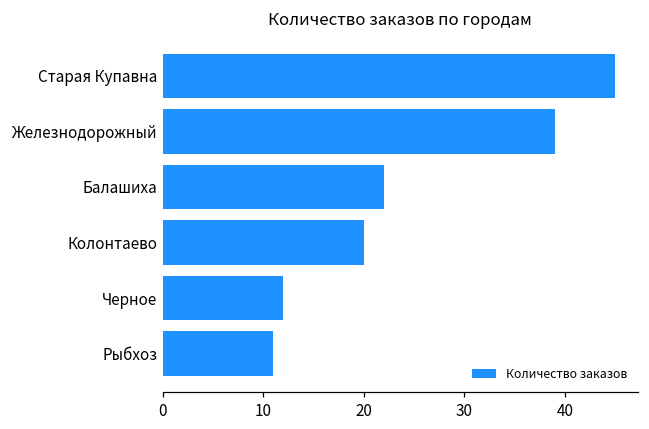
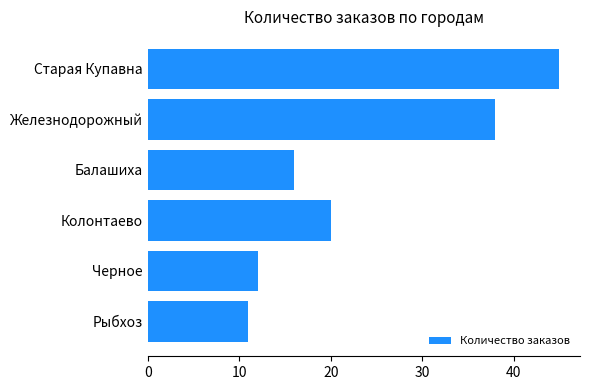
Железнодорожный: 39 -> 38
Балашиха: 22 -> 16
